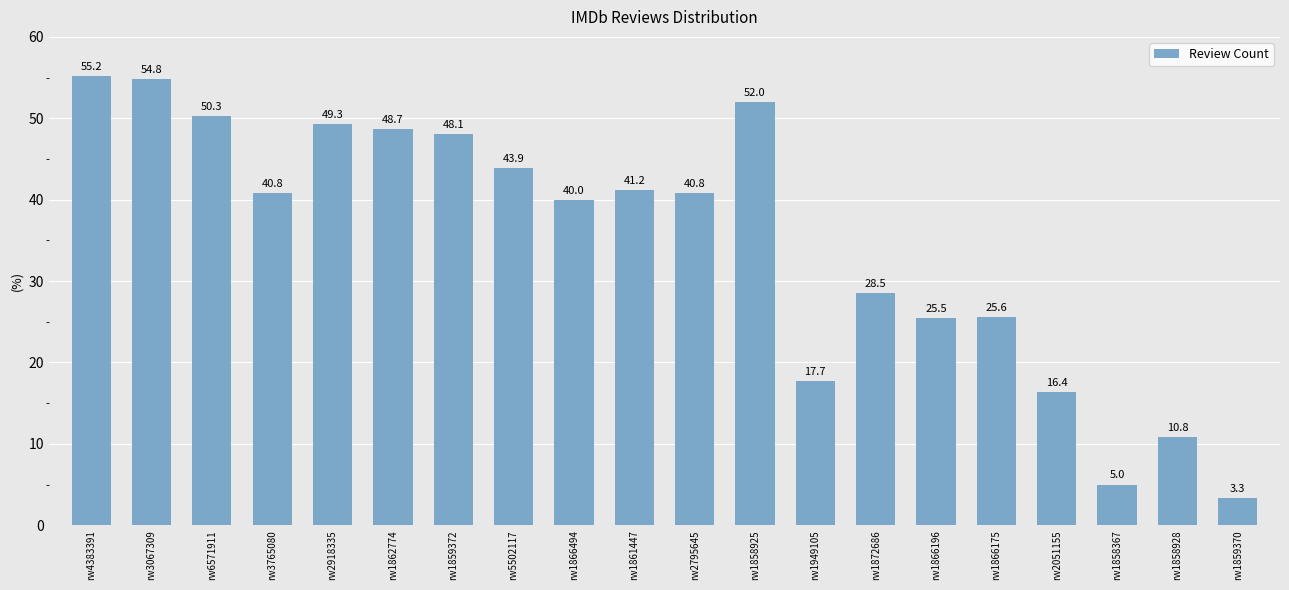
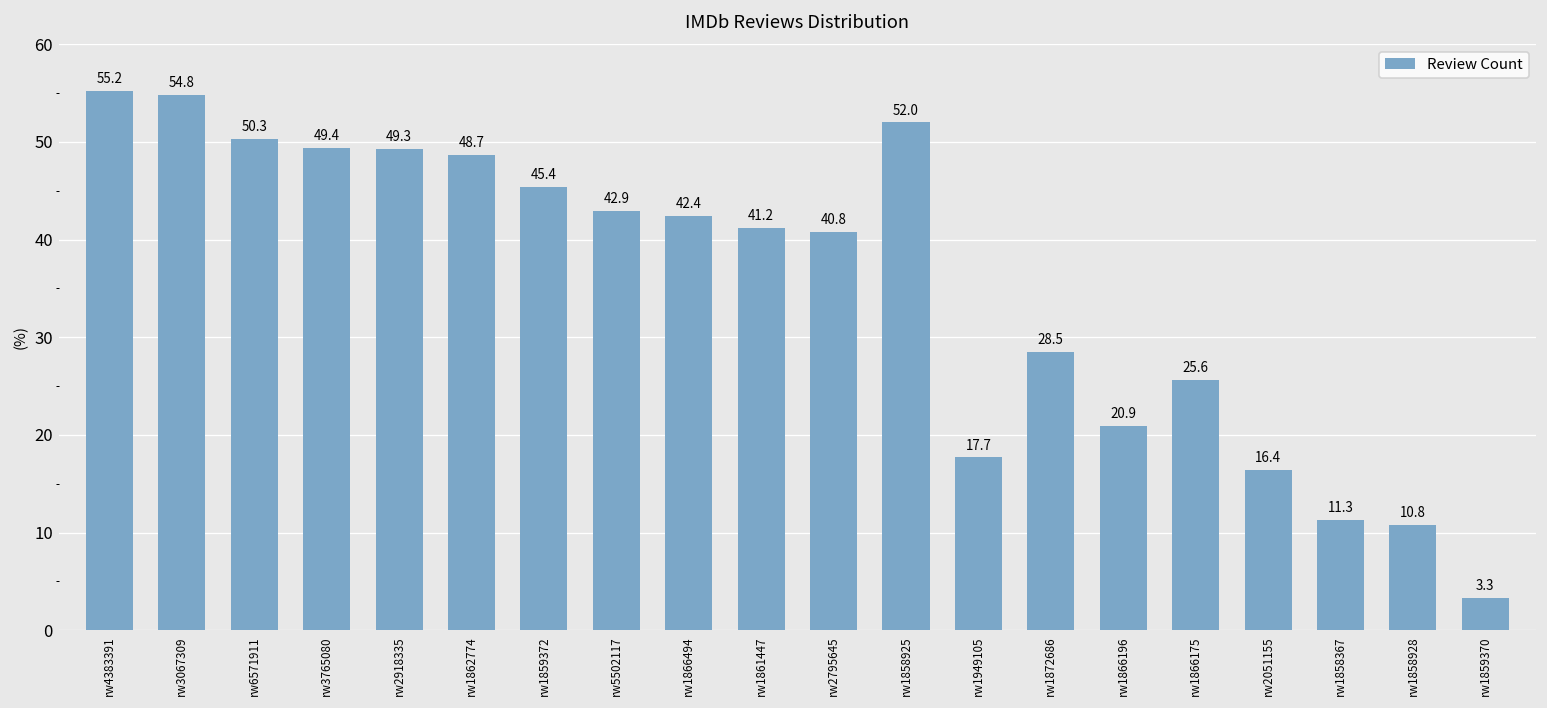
rw3765080: 40.8 -> 49.4
rw1859372: 48.1 -> 45.4
rw5502117: 43.9 -> 42.9
rw1866494: 40.0 -> 42.4
rw1866196: 25.5 -> 20.9
rw1858367: 5.0 -> 11.3
